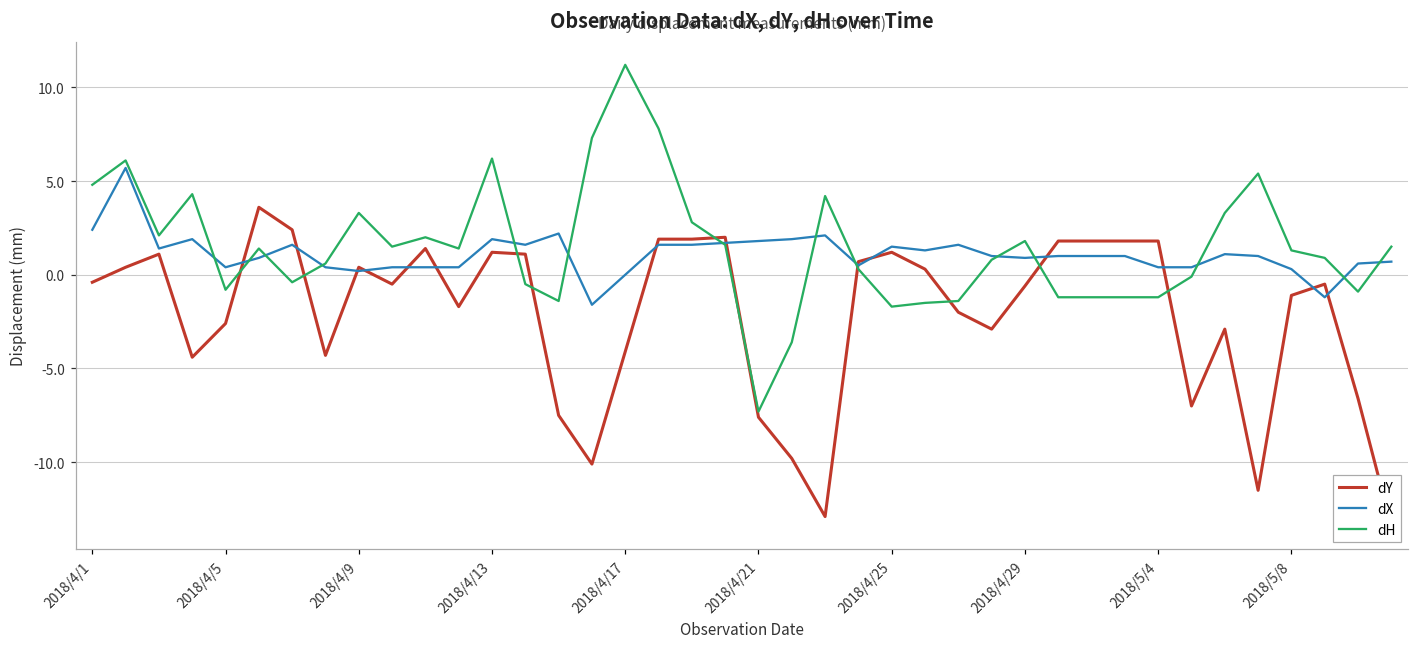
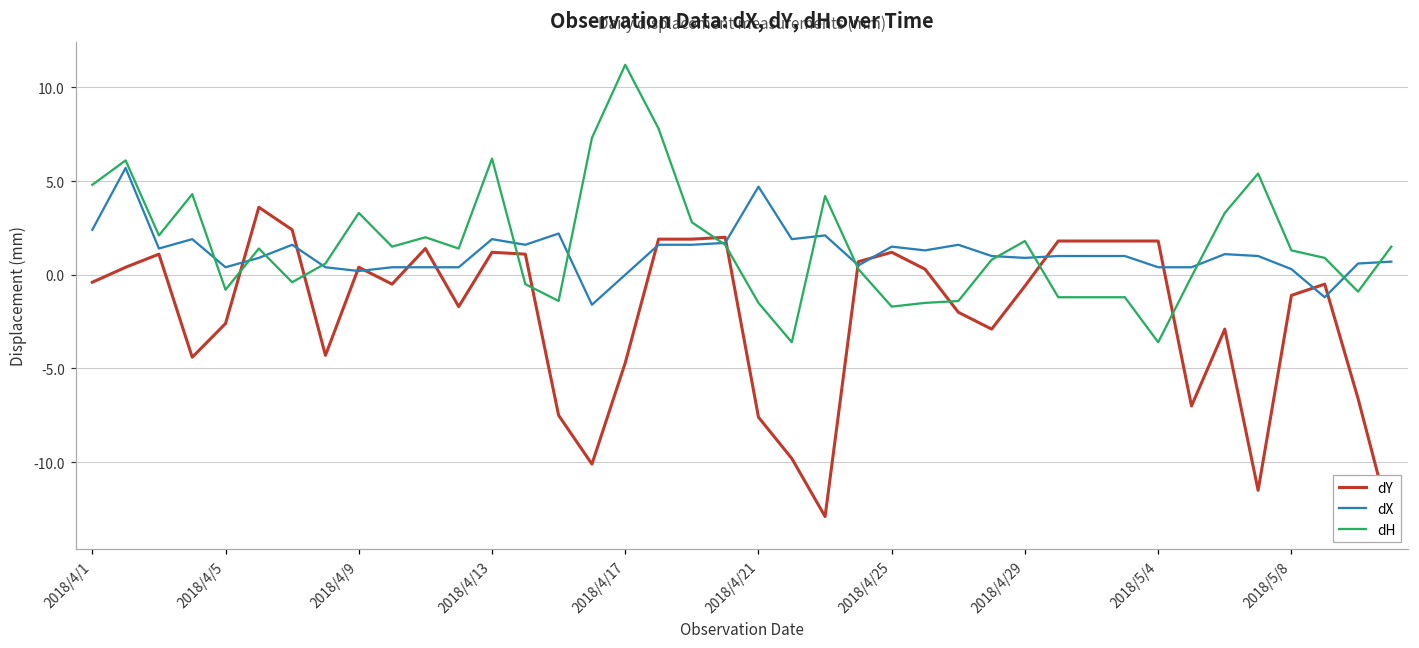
dY, 2018/4/17: -4.1 -> -4.7
dX, 2018/4/21: 1.8 -> 4.7
dH, 2018/4/21: -7.3 -> -1.5
dH, 2018/5/4: -1.2 -> -3.6
